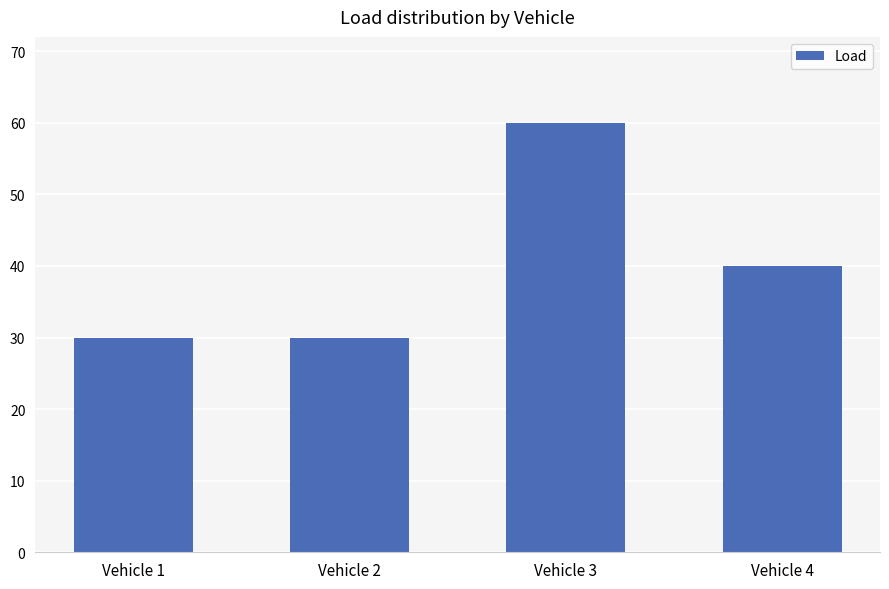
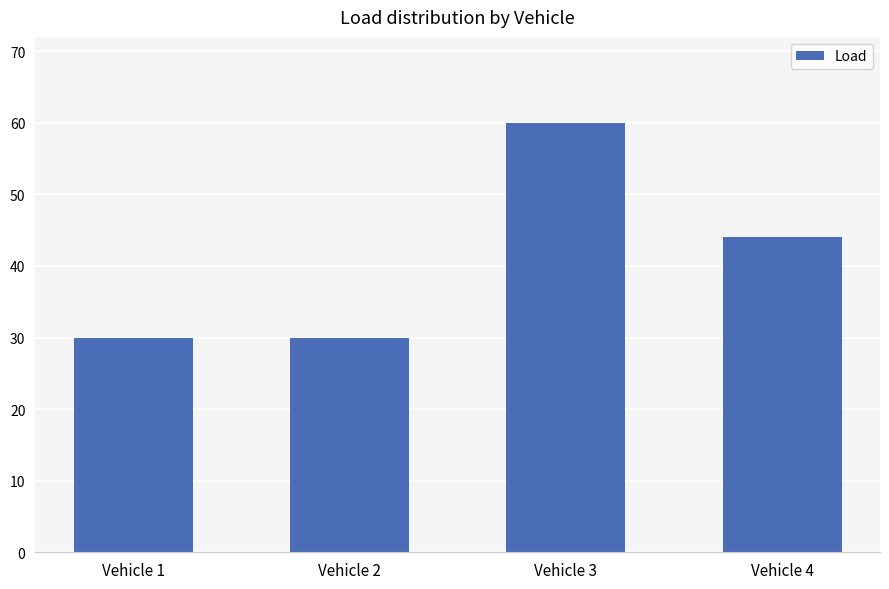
Vehicle 4: 40 -> 44
